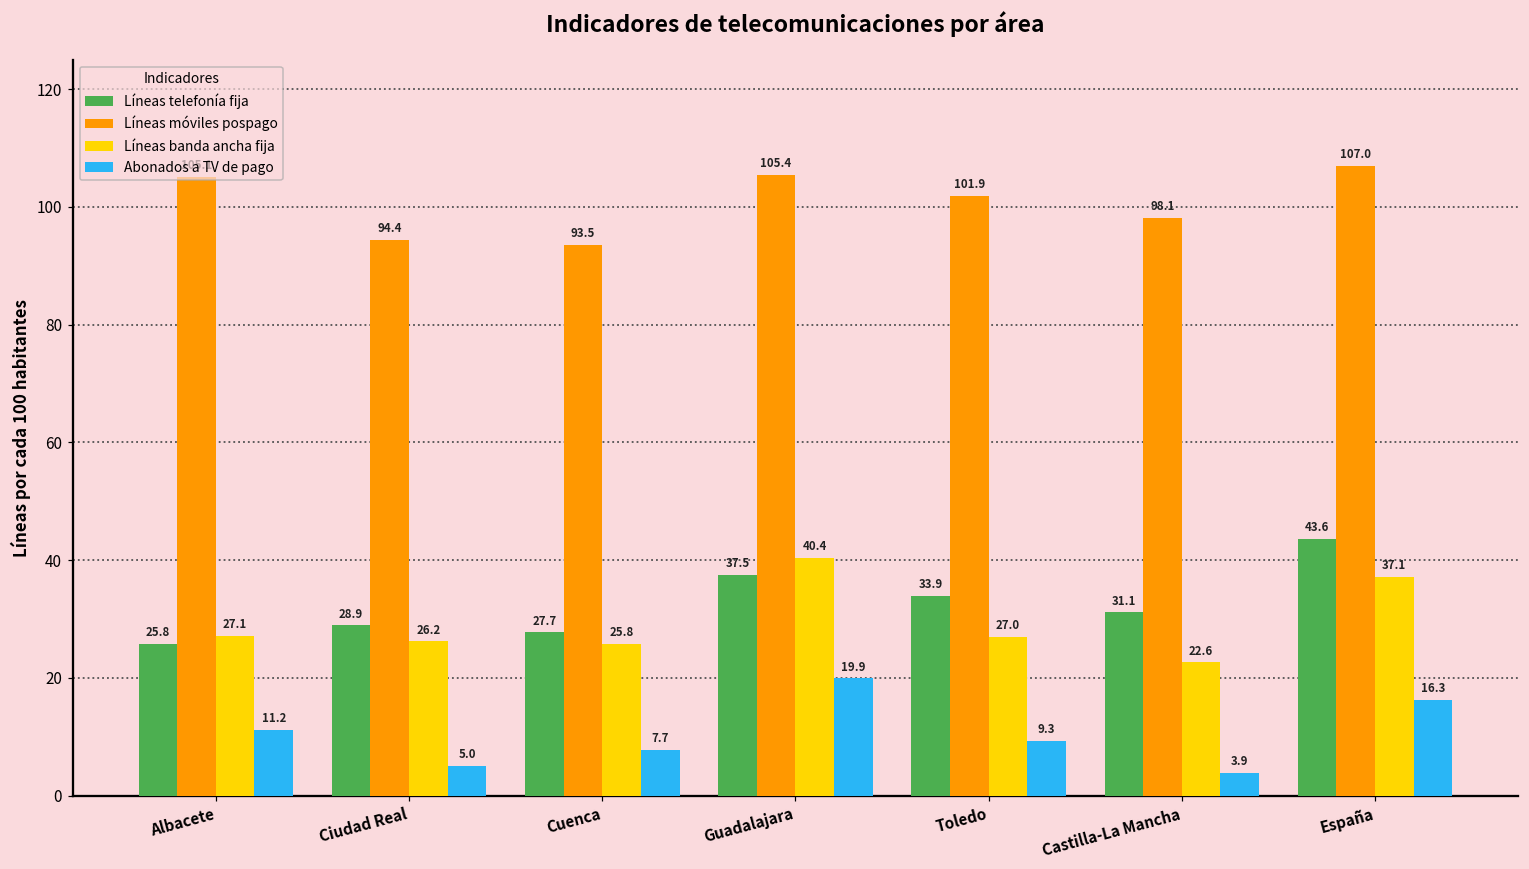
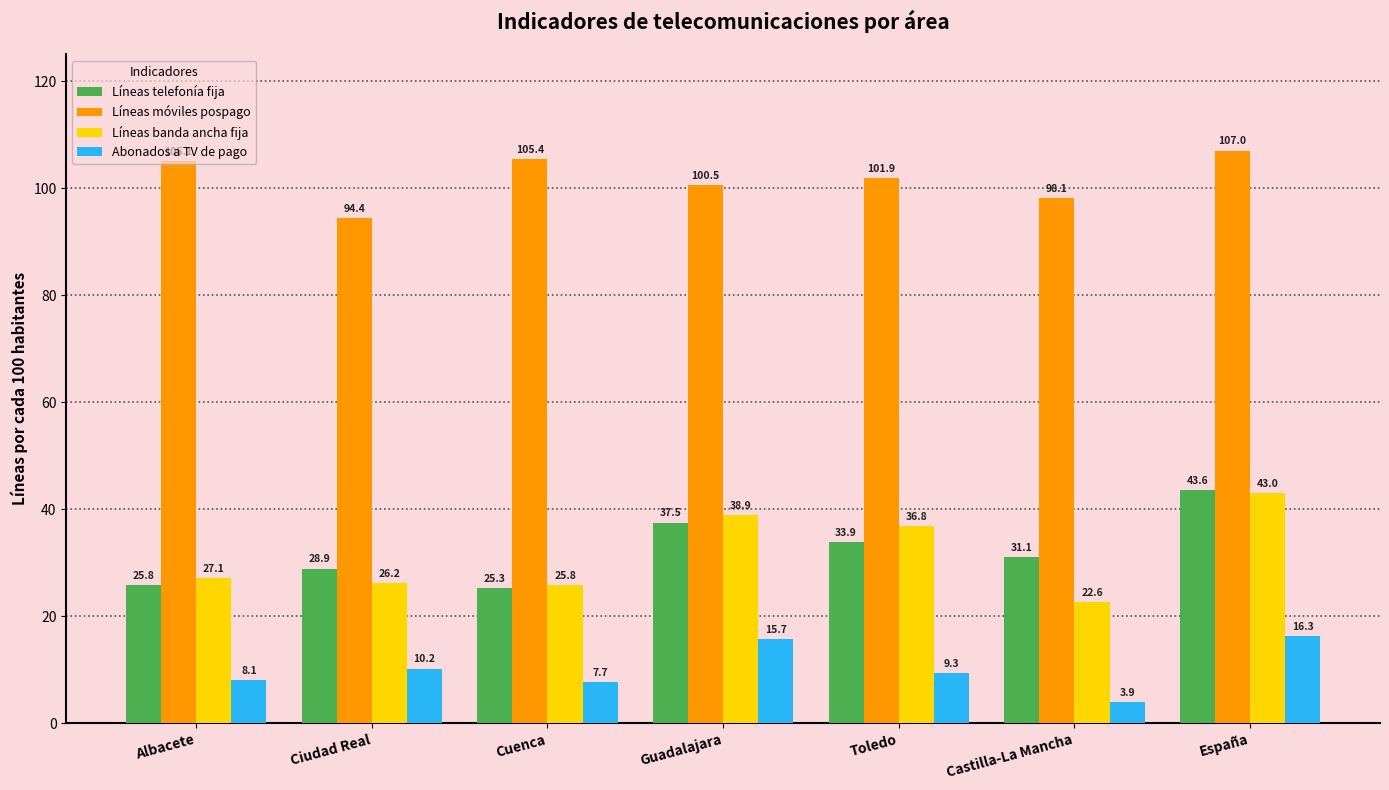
Abonados a TV de pago, Albacete: 11.2 -> 8.1
Abonados a TV de pago, Ciudad Real: 5.0 -> 10.2
Líneas telefonía fija, Cuenca: 27.7 -> 25.3
Líneas móviles pospago, Cuenca: 93.5 -> 105.4
Líneas móviles pospago, Guadalajara: 105.4 -> 100.5
Líneas banda ancha fija, Guadalajara: 40.4 -> 38.9
Abonados a TV de pago, Guadalajara: 19.9 -> 15.7
Líneas banda ancha fija, Toledo: 27.0 -> 36.8
Líneas banda ancha fija, España: 37.1 -> 43.0
